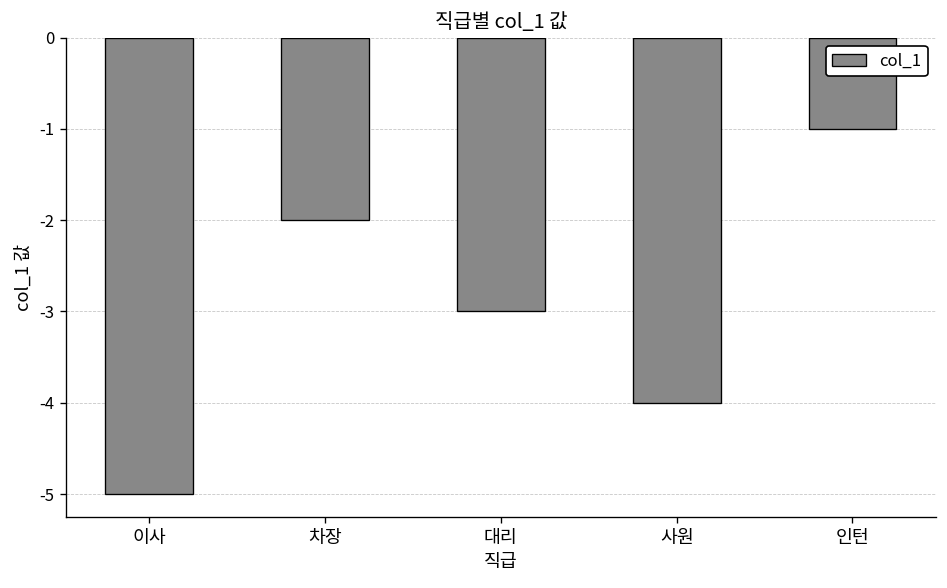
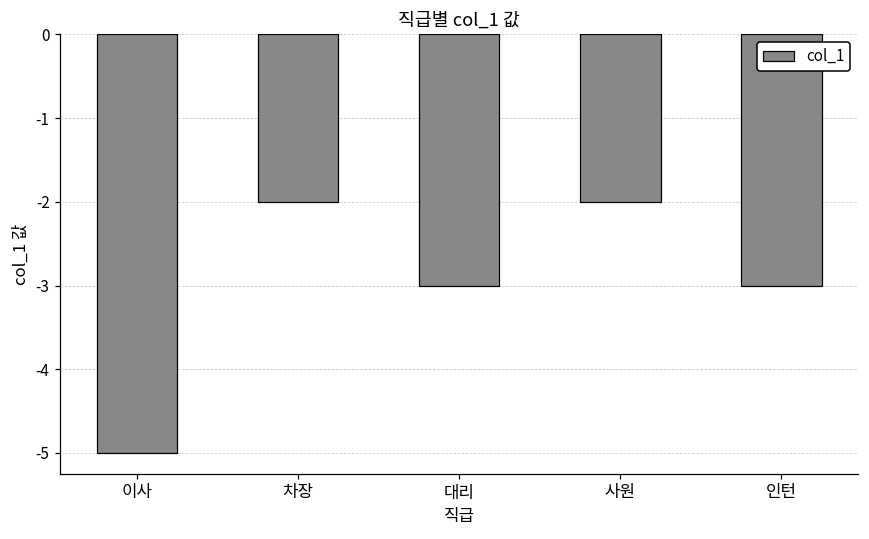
사원: -4 -> -2
인턴: -1 -> -3
